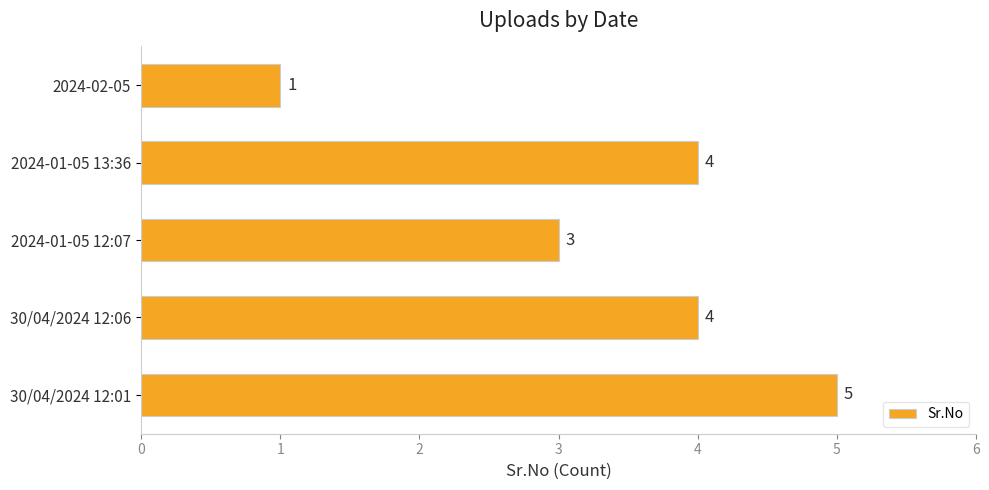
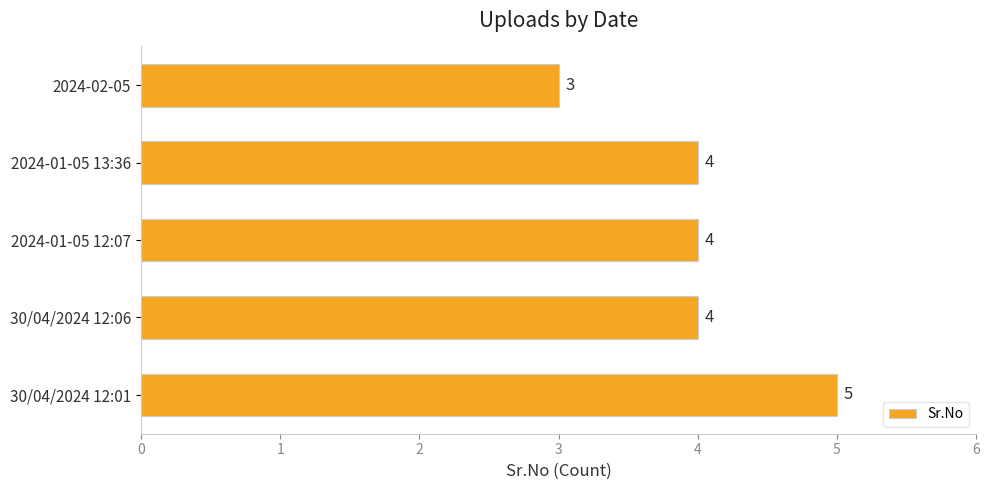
2024-02-05: 1 -> 3
2024-01-05 12:07: 3 -> 4
